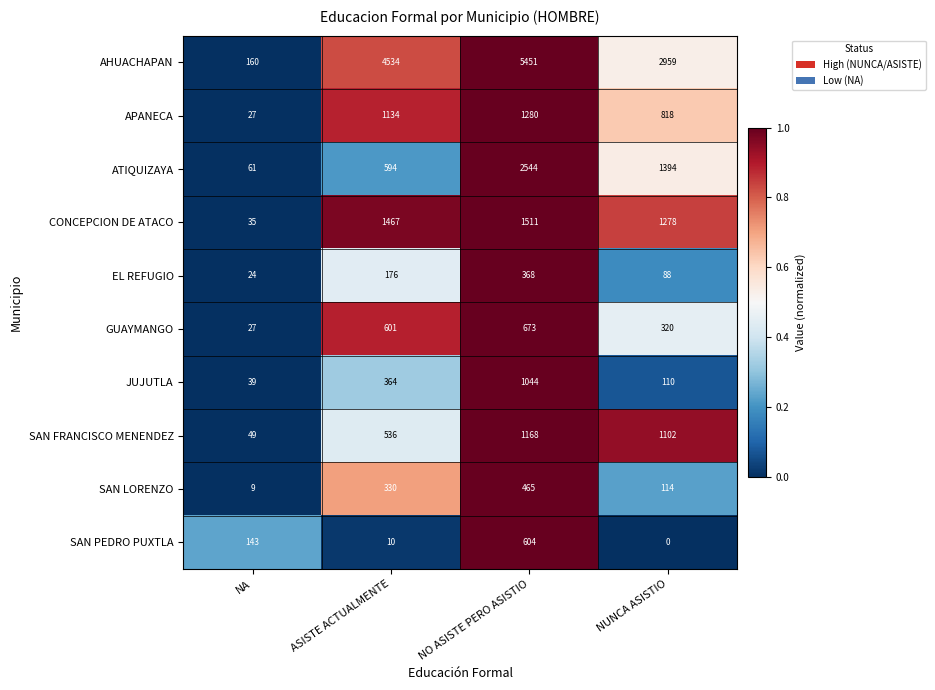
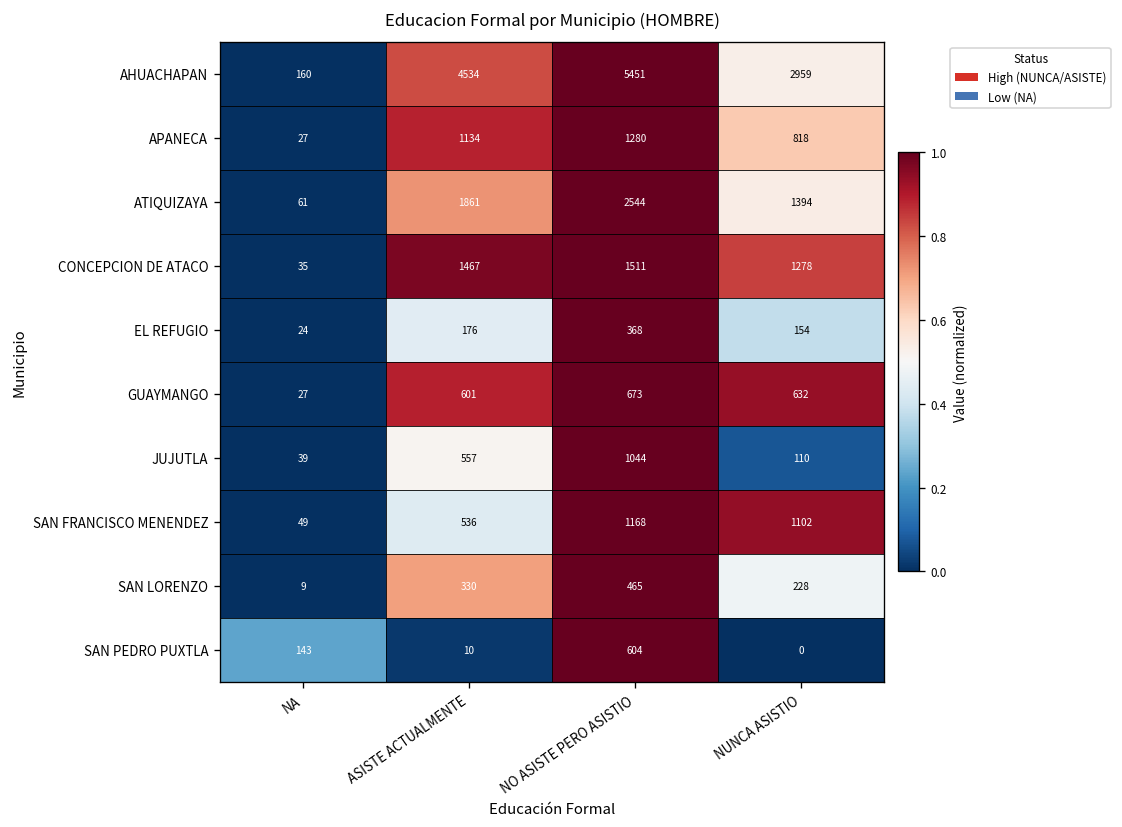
ATIQUIZAYA, ASISTE ACTUALMENTE: 594 -> 1861
EL REFUGIO, NUNCA ASISTIO: 88 -> 154
GUAYMANGO, NUNCA ASISTIO: 320 -> 632
JUJUTLA, ASISTE ACTUALMENTE: 364 -> 557
SAN LORENZO, NUNCA ASISTIO: 114 -> 228
